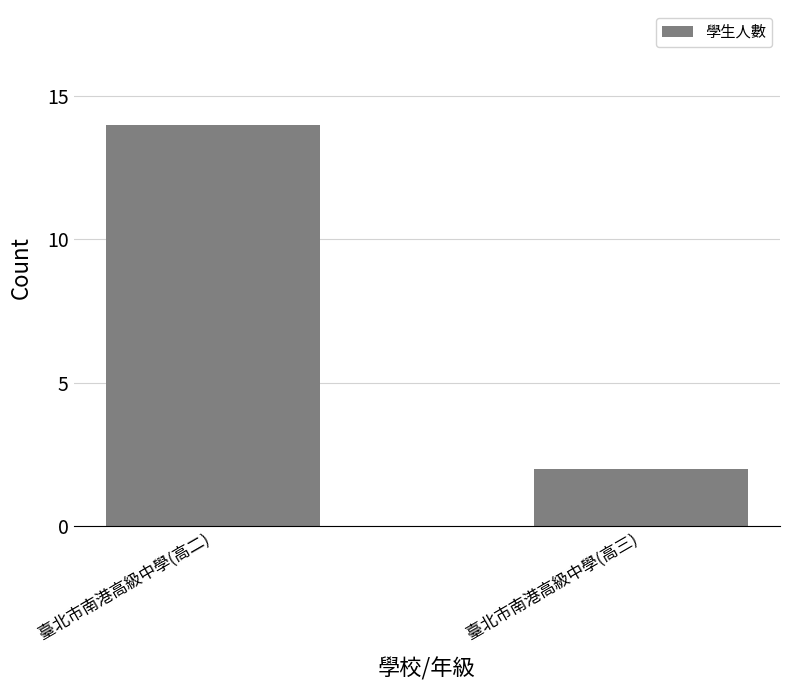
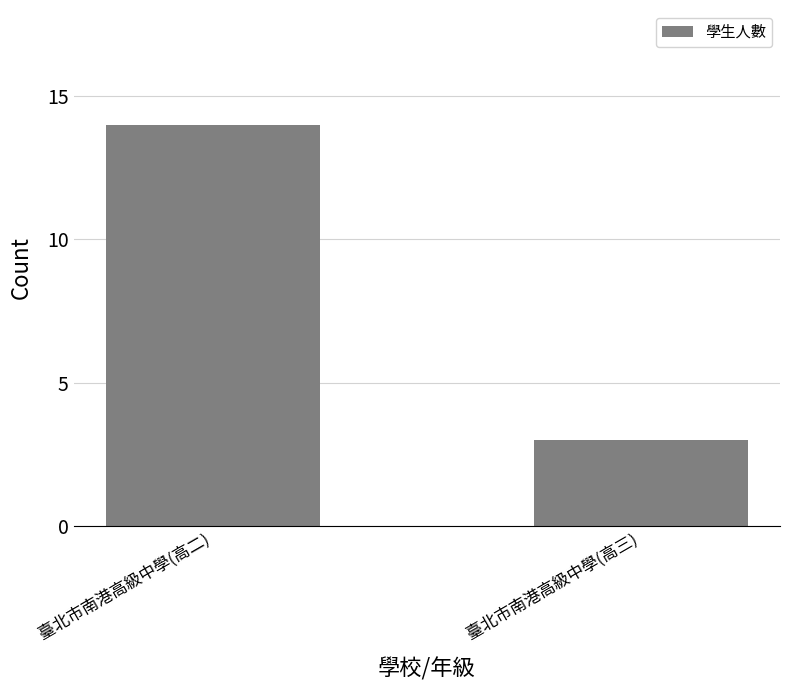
臺北市南港高級中學(高三): 2 -> 3
